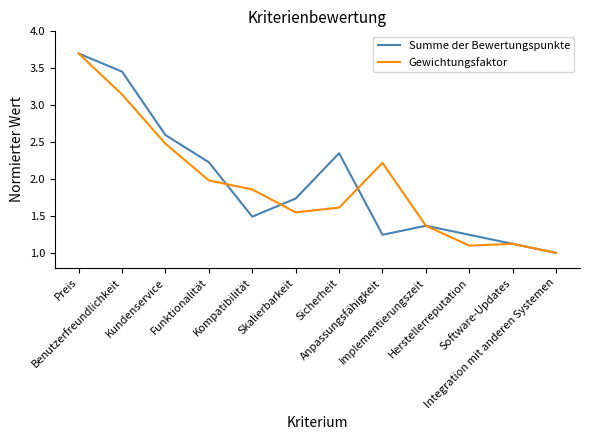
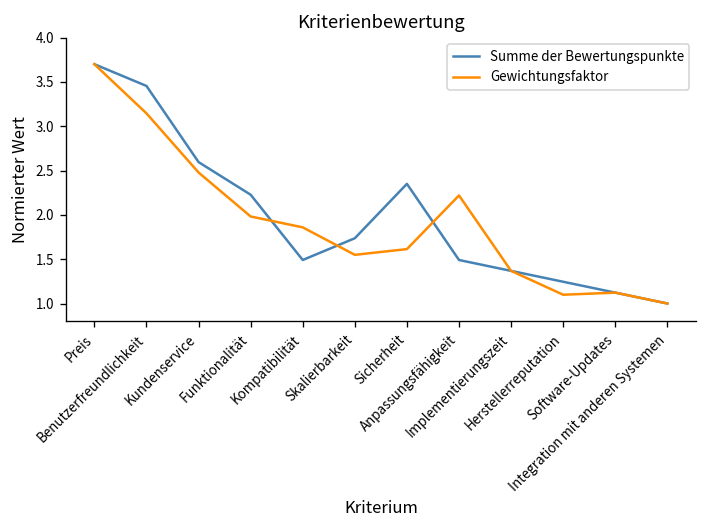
Summe der Bewertungspunkte, Anpassungsfähigkeit: 1.2 -> 1.5
